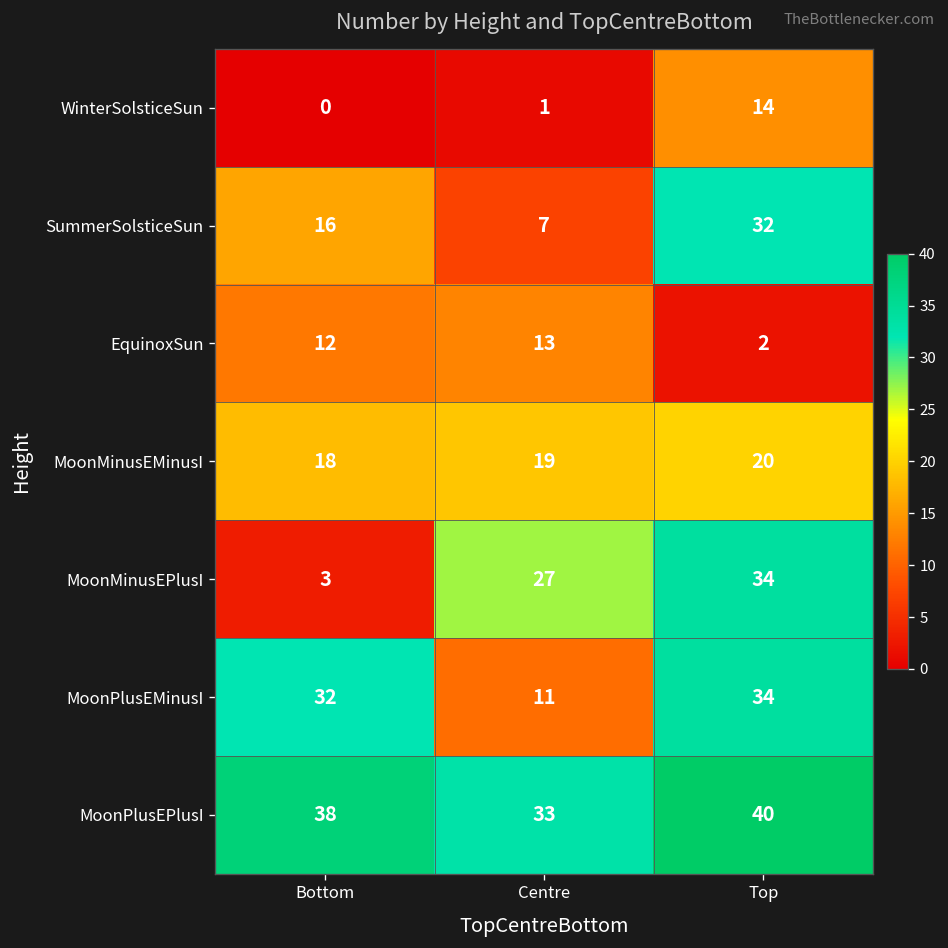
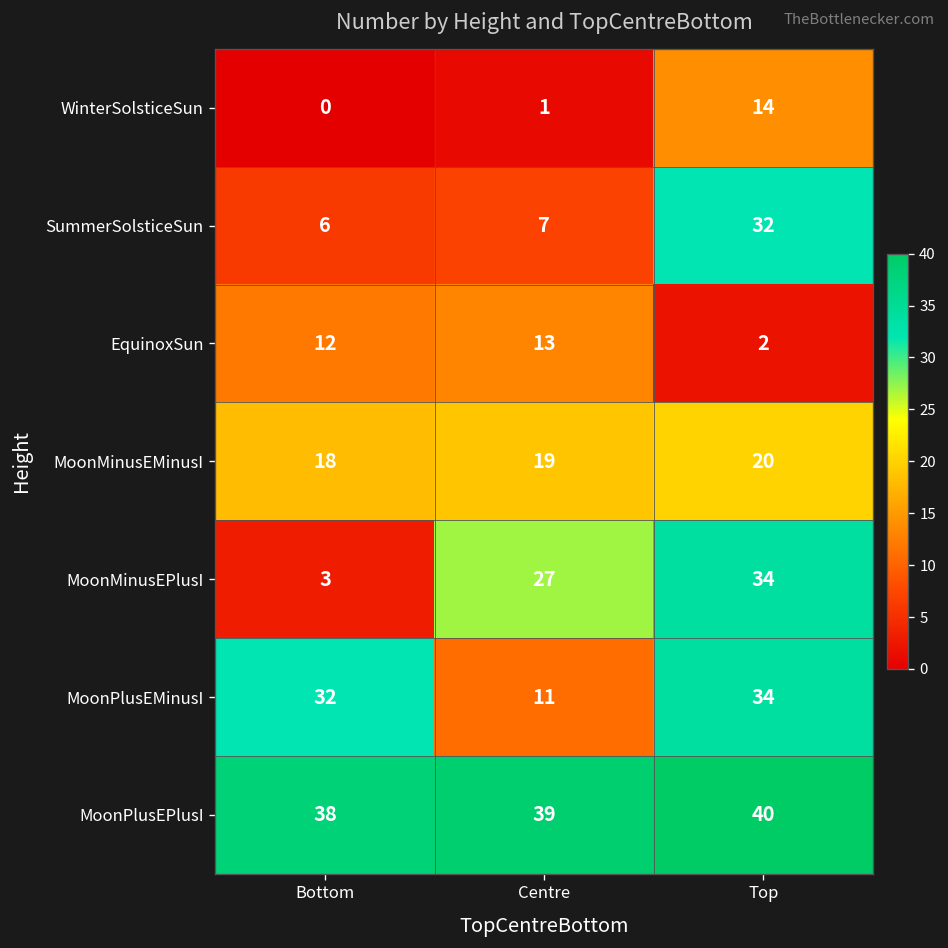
SummerSolsticeSun, Bottom: 16 -> 6
MoonPlusEPlusI, Centre: 33 -> 39
